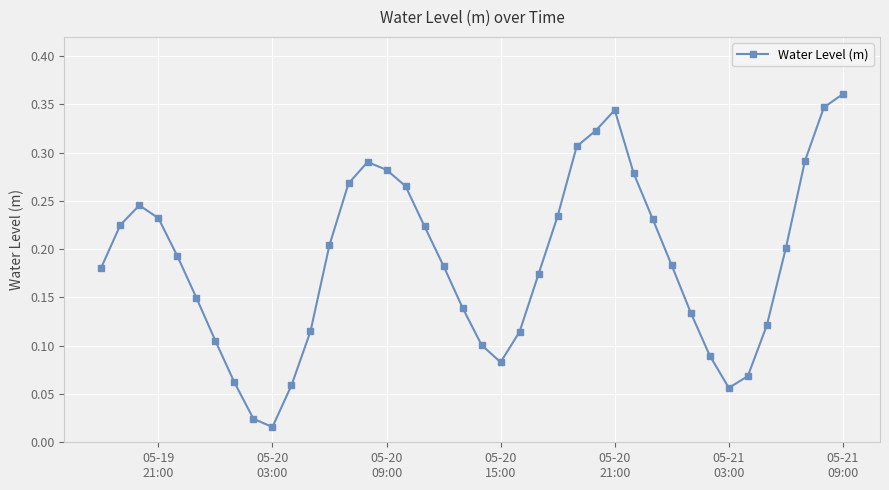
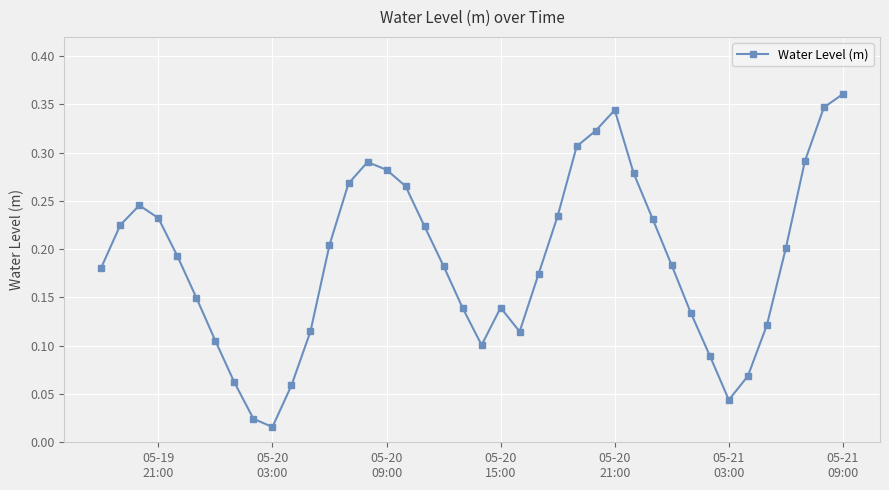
05-20 15:00: 0.08 -> 0.14
05-21 03:00: 0.06 -> 0.04
